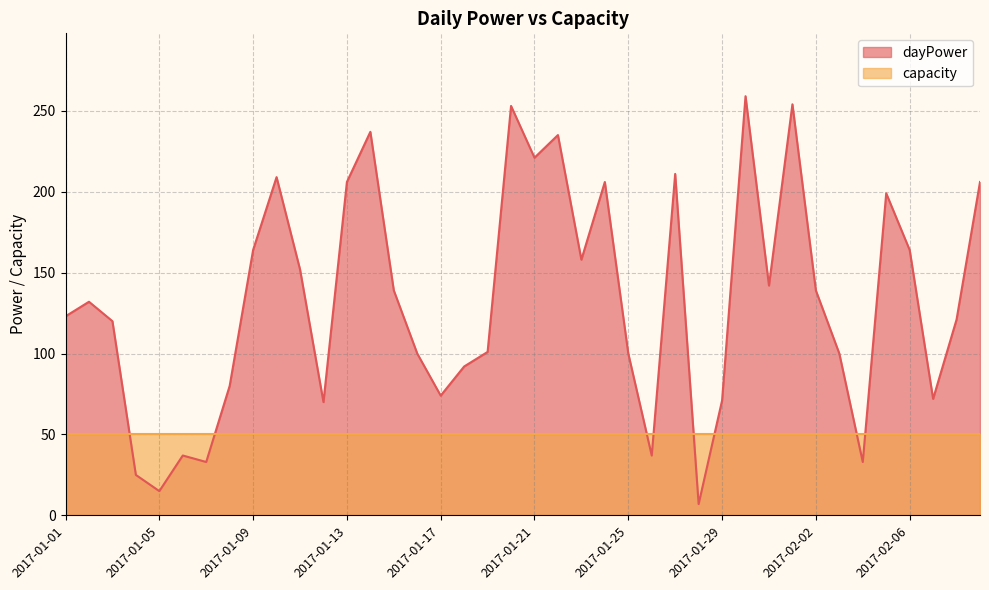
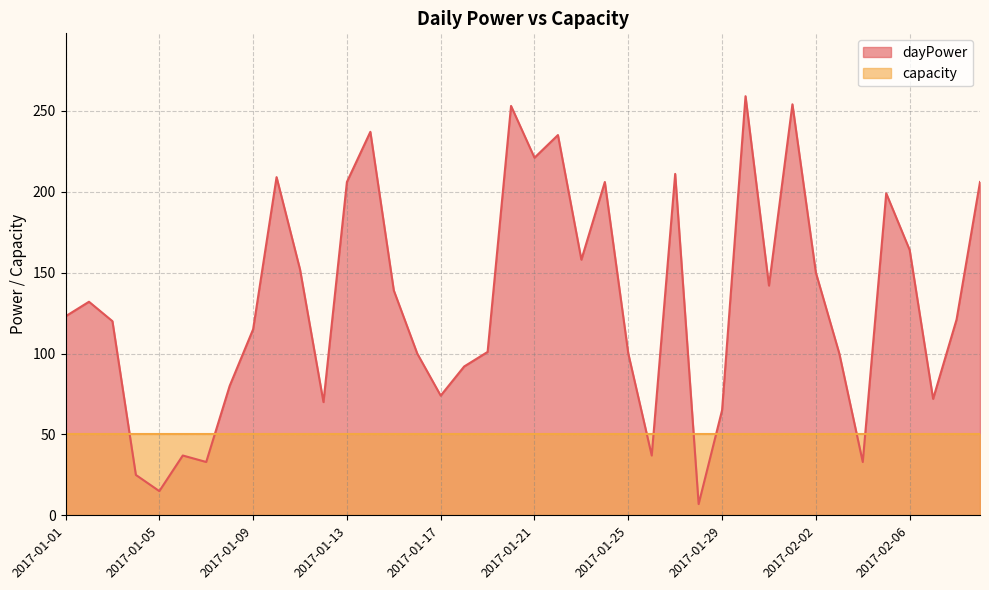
dayPower, 2017-01-09: 164 -> 115
dayPower, 2017-01-29: 71 -> 65
dayPower, 2017-02-02: 139 -> 150
